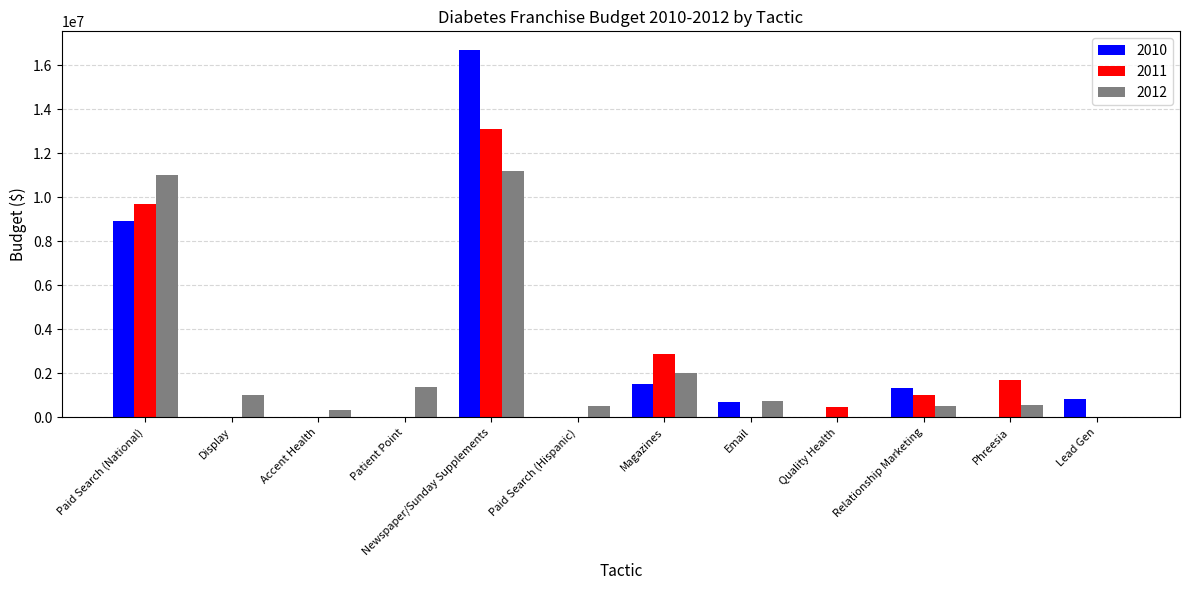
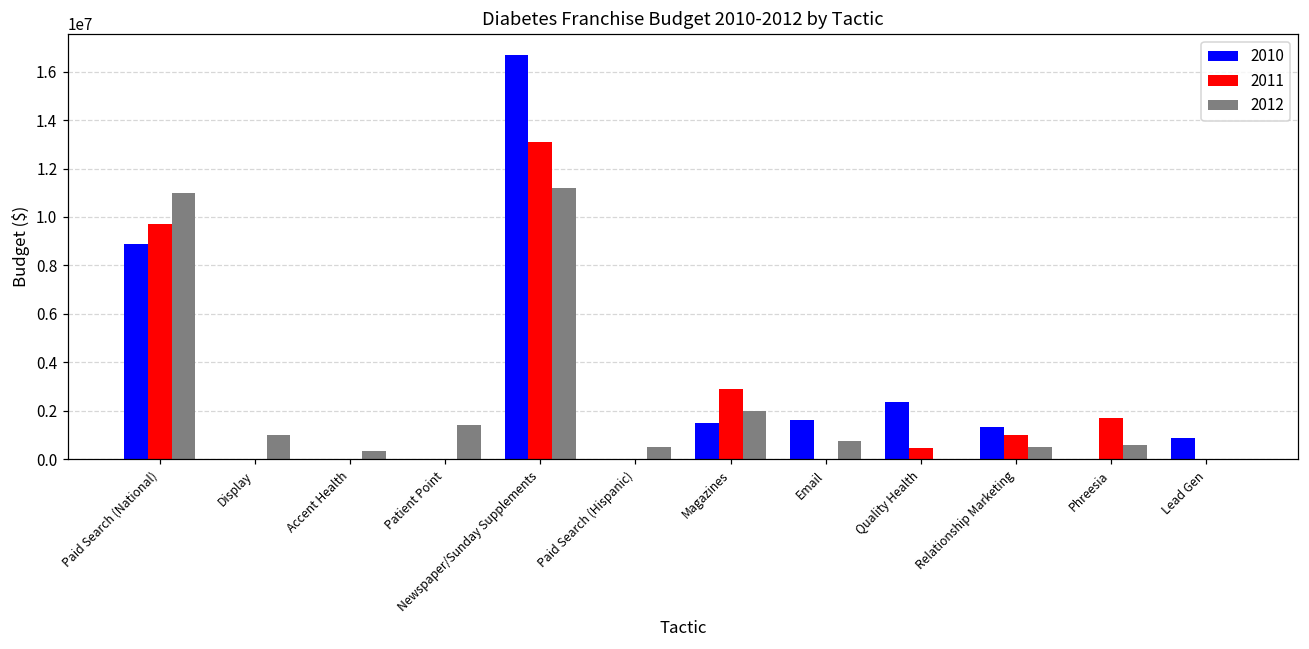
2010, Email: 700000 -> 1600000
2010, Quality Health: 0 -> 2400000
